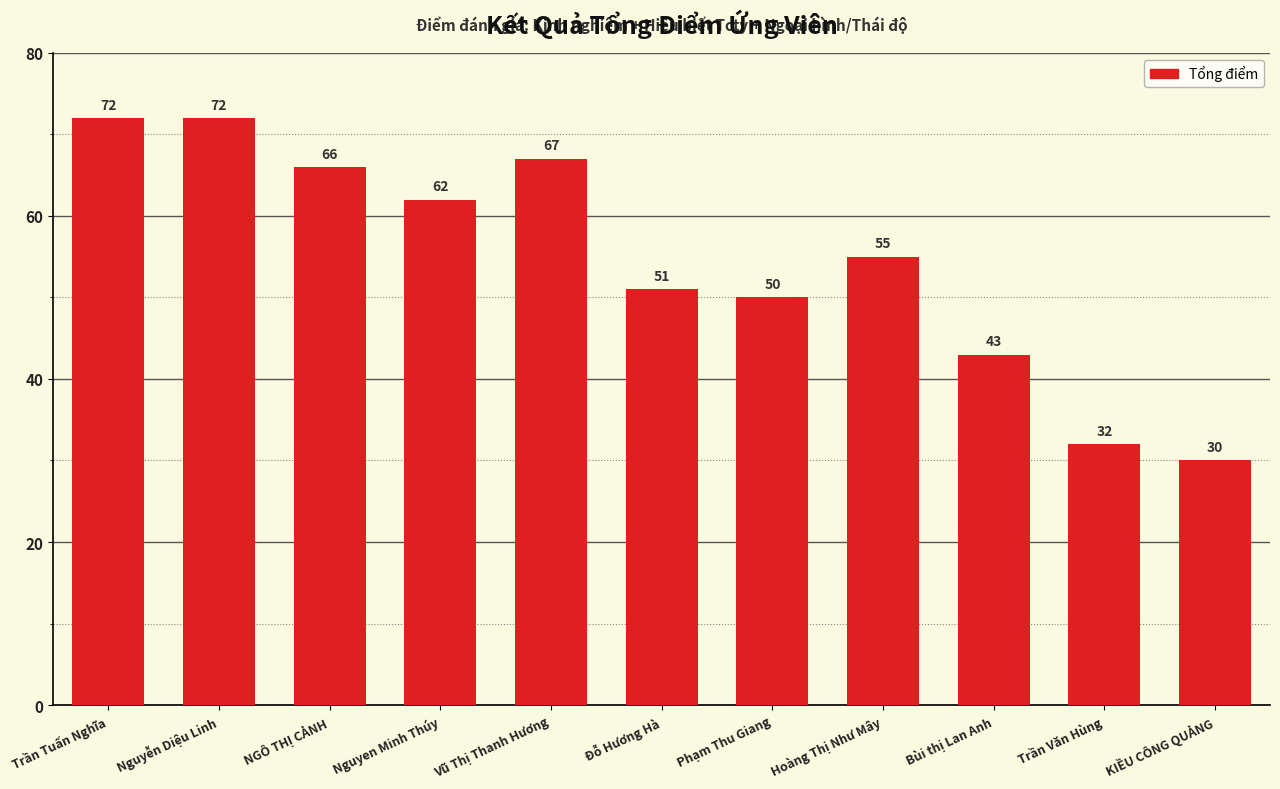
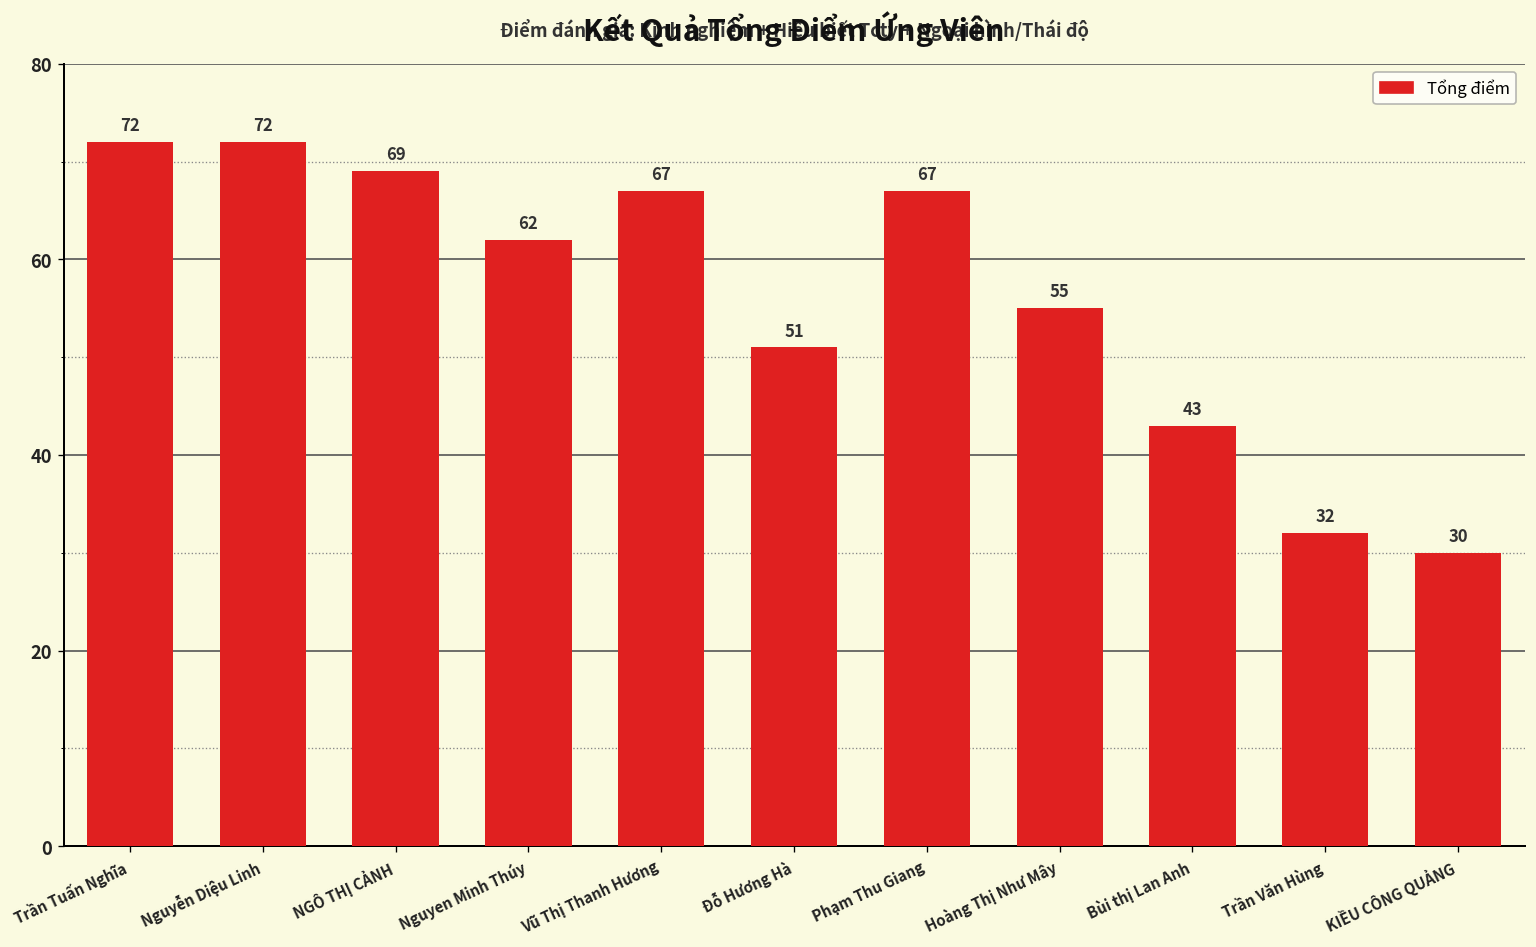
NGÔ THỊ CẢNH: 66 -> 69
Phạm Thu Giang: 50 -> 67
